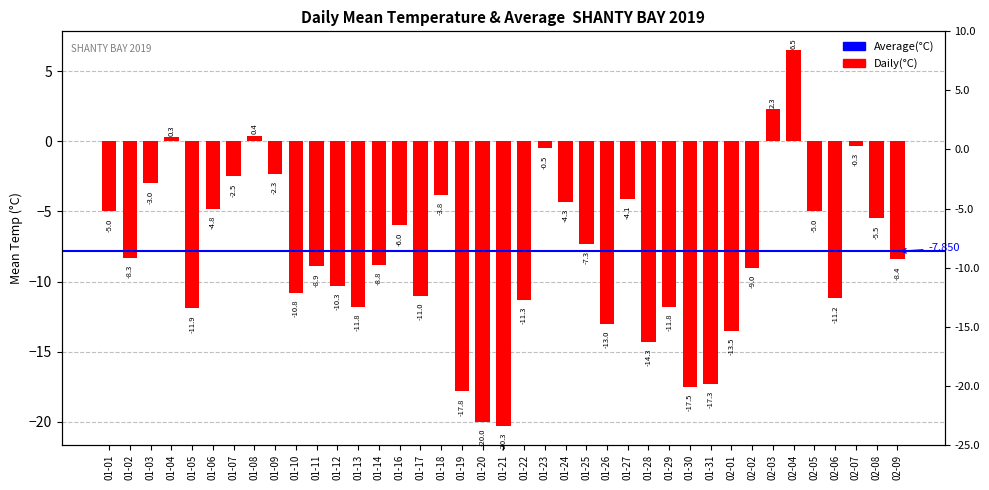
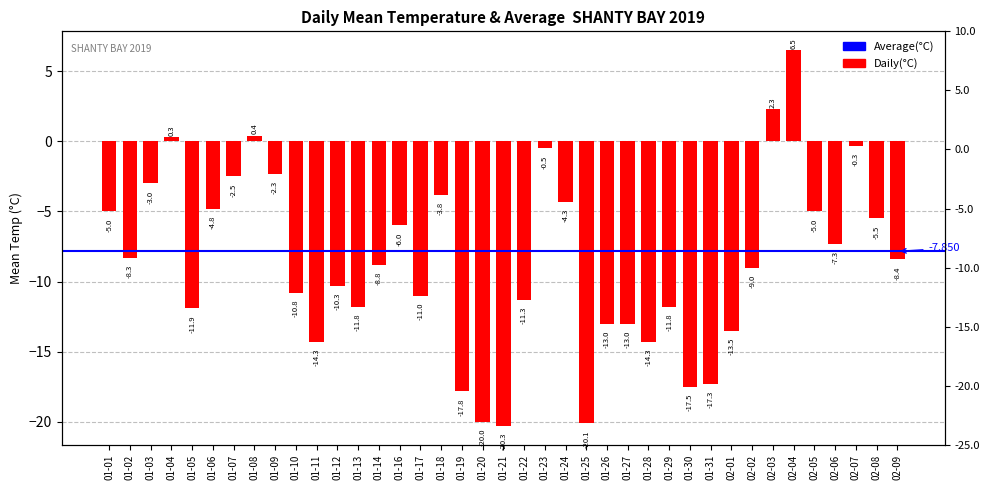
01-11: -8.9 -> -14.3
01-25: -7.3 -> -20.1
01-27: -4.1 -> -13.0
02-06: -11.2 -> -7.3
